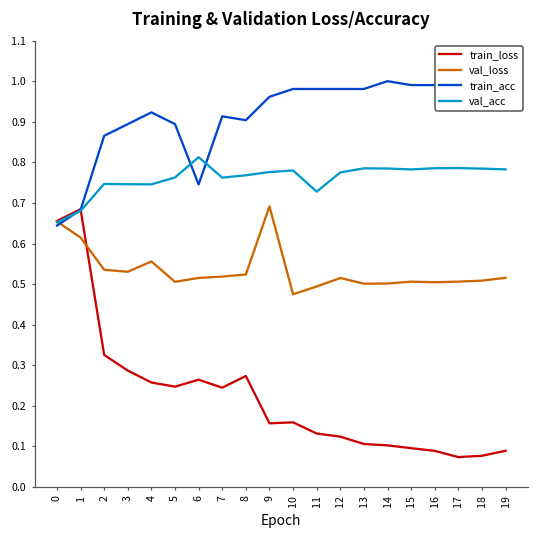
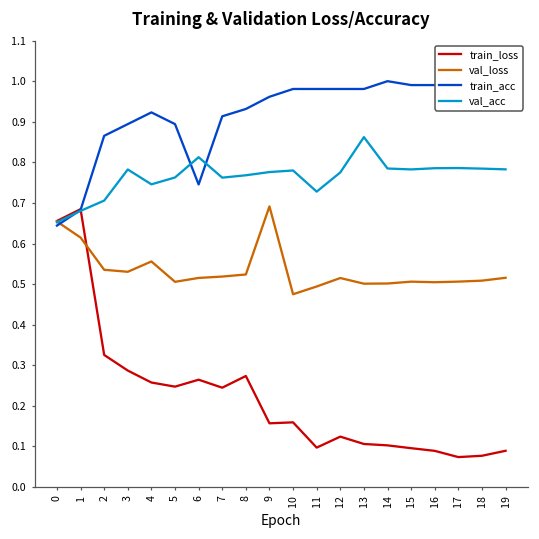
val_acc, 2: 0.75 -> 0.71
val_acc, 3: 0.75 -> 0.78
train_acc, 8: 0.90 -> 0.93
train_loss, 11: 0.13 -> 0.10
val_acc, 13: 0.79 -> 0.86
